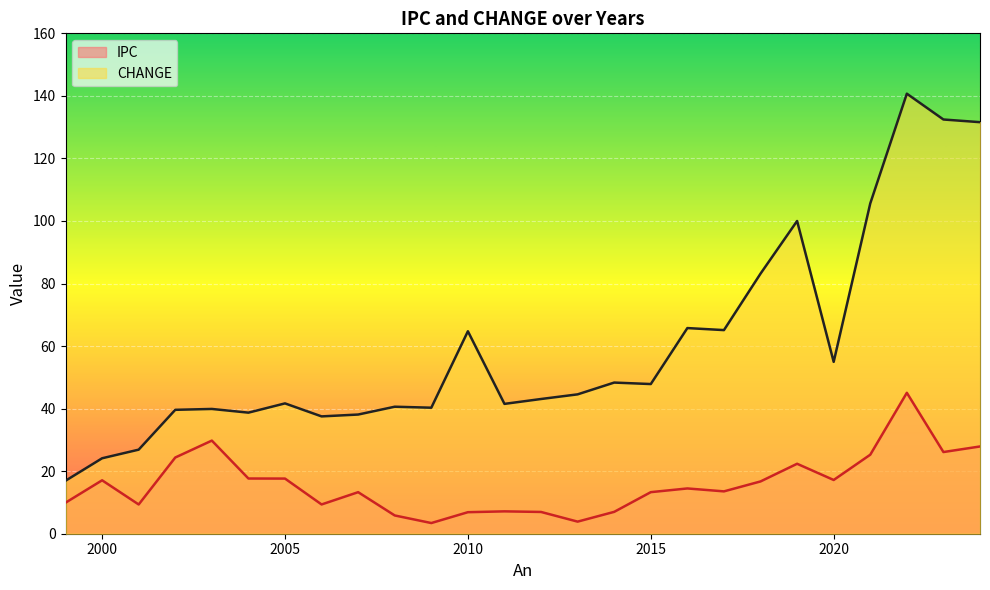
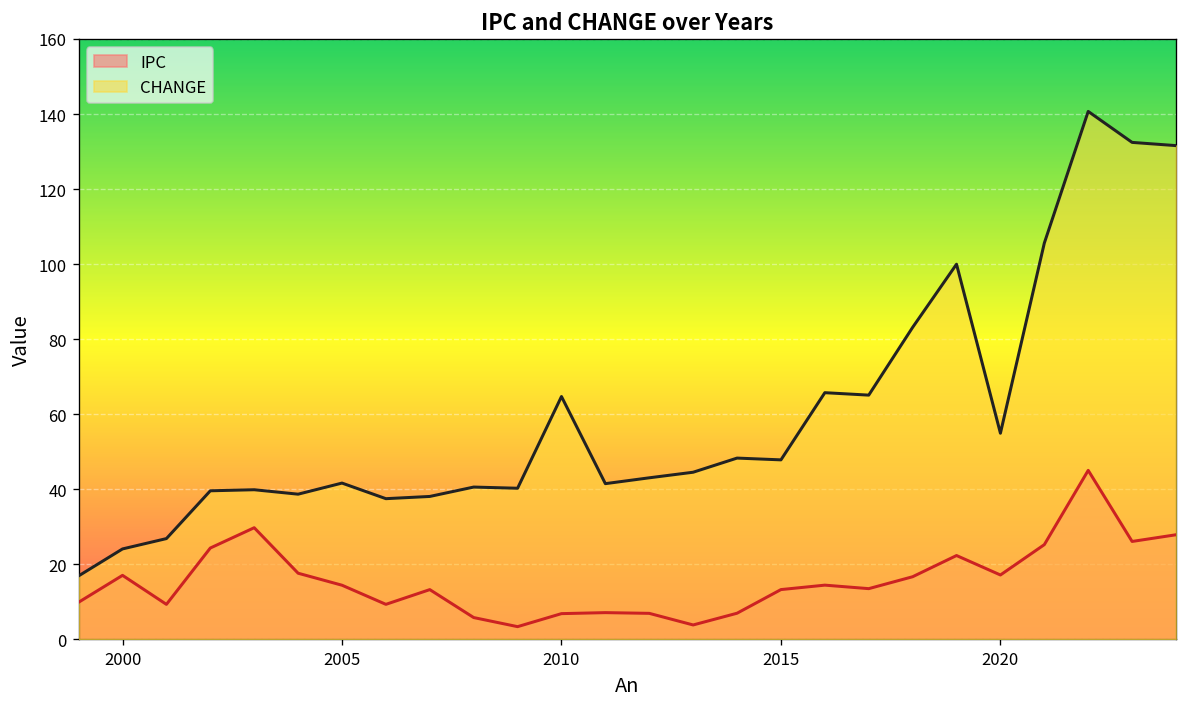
IPC, 2005: 18 -> 14
